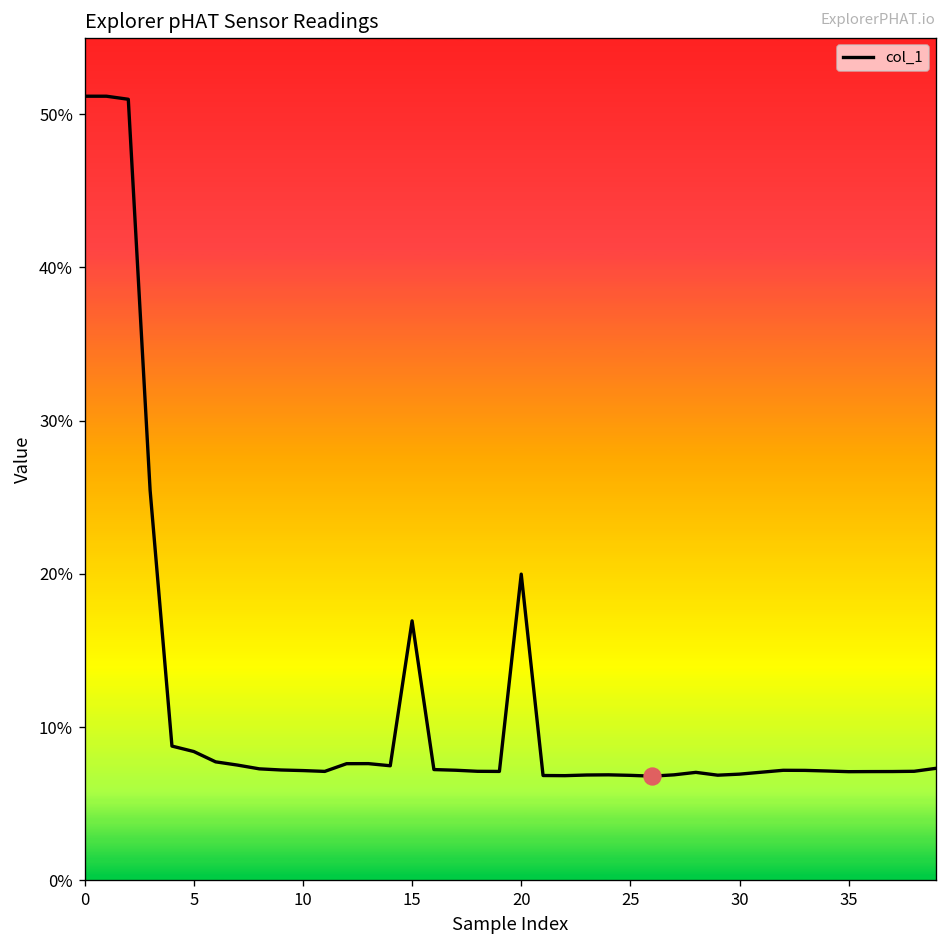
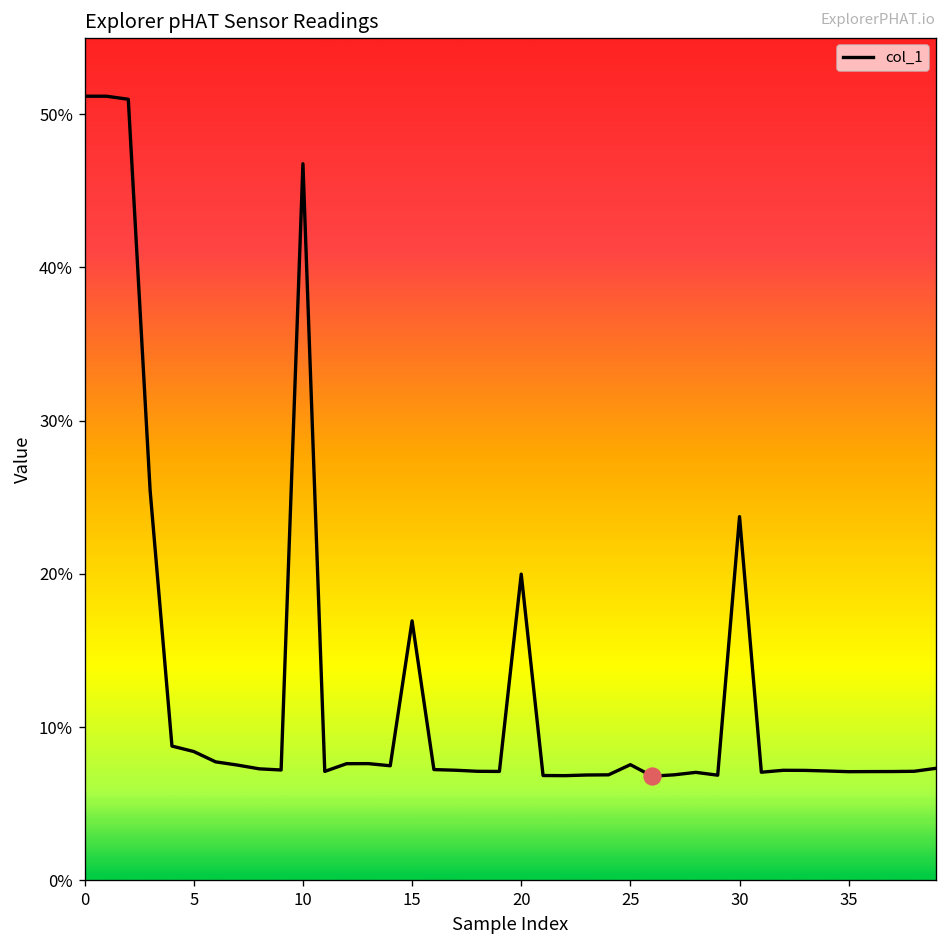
col_1, 10: 7.2% -> 46.8%
col_1, 25: 6.9% -> 7.6%
col_1, 30: 6.9% -> 23.7%
